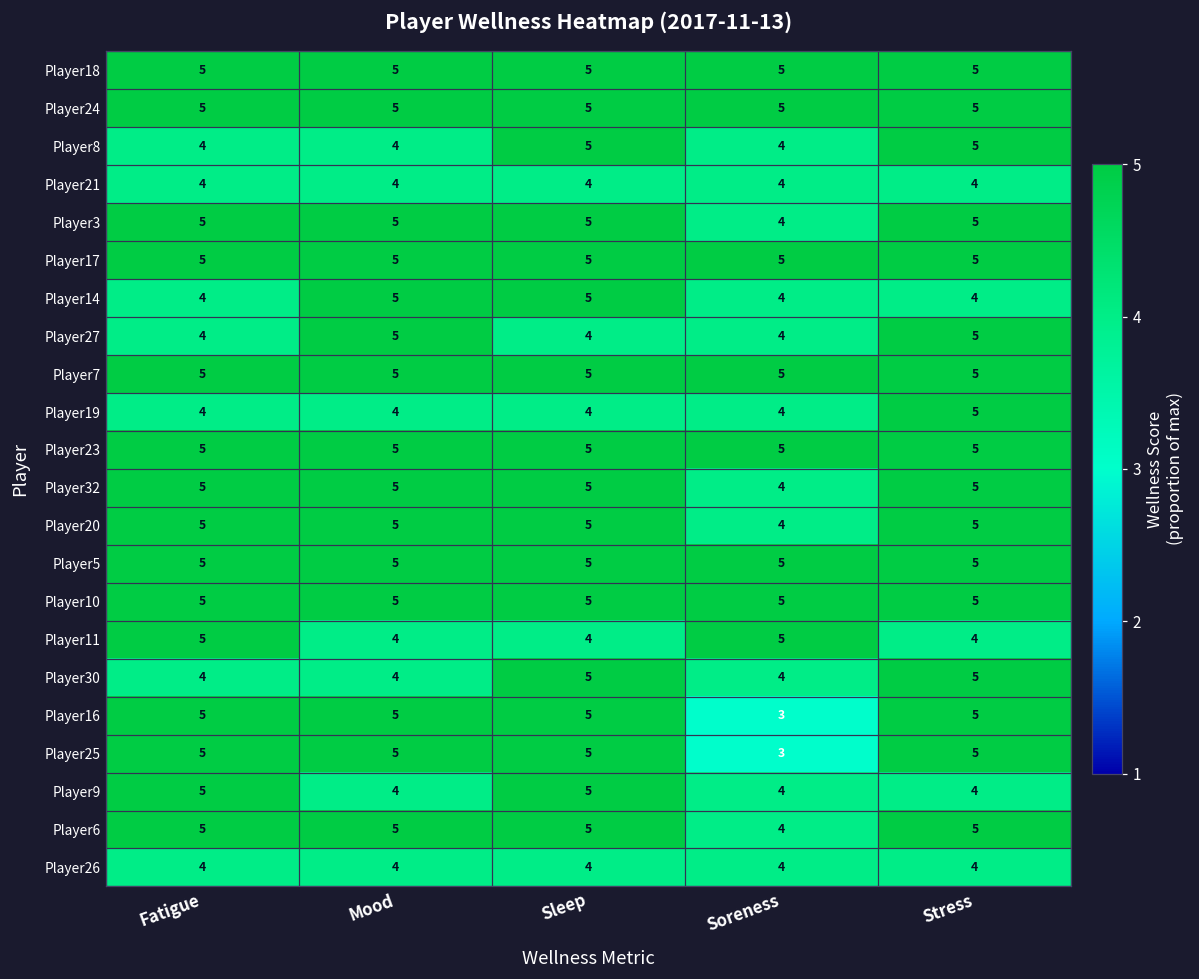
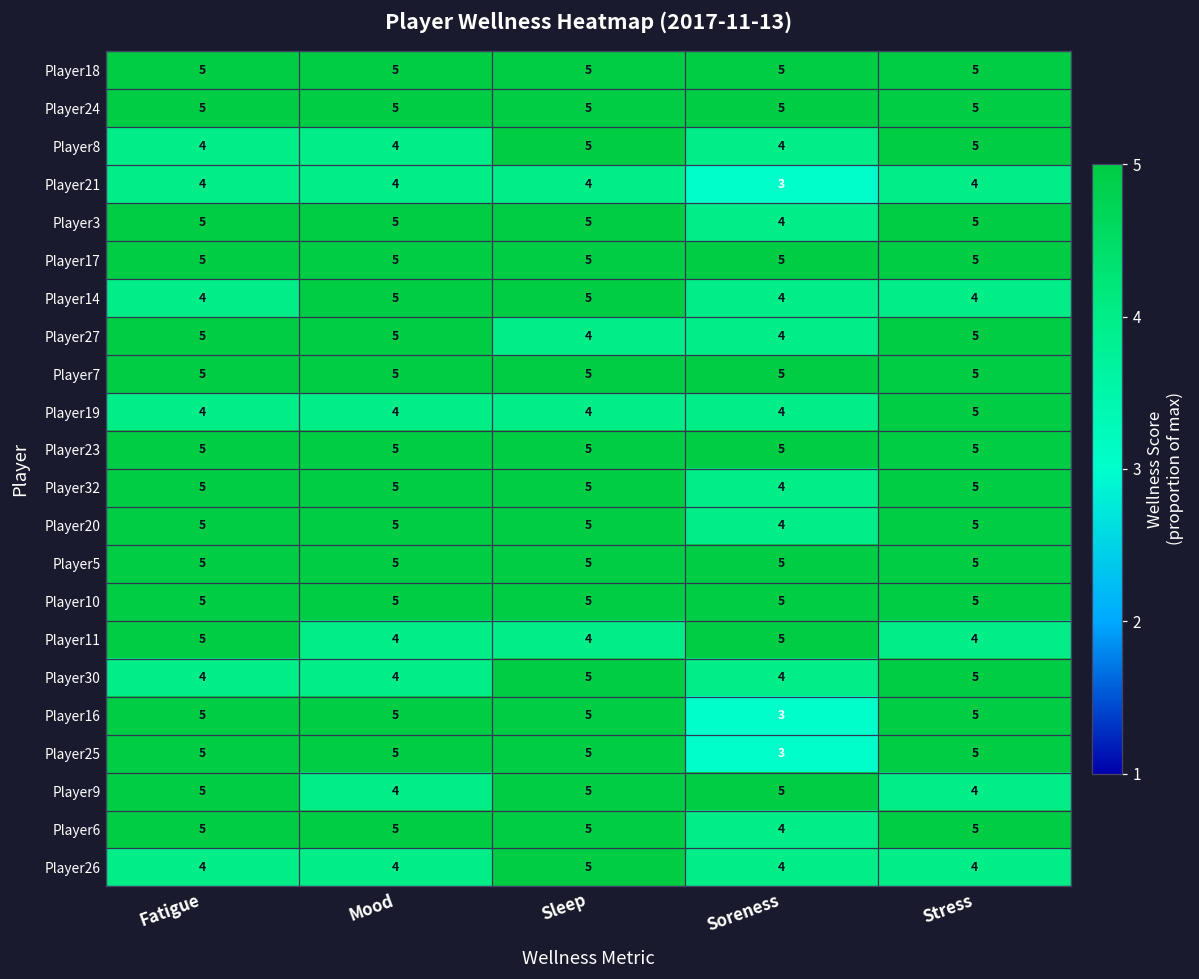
Player21, Soreness: 4 -> 3
Player27, Fatigue: 4 -> 5
Player9, Soreness: 4 -> 5
Player26, Sleep: 4 -> 5
